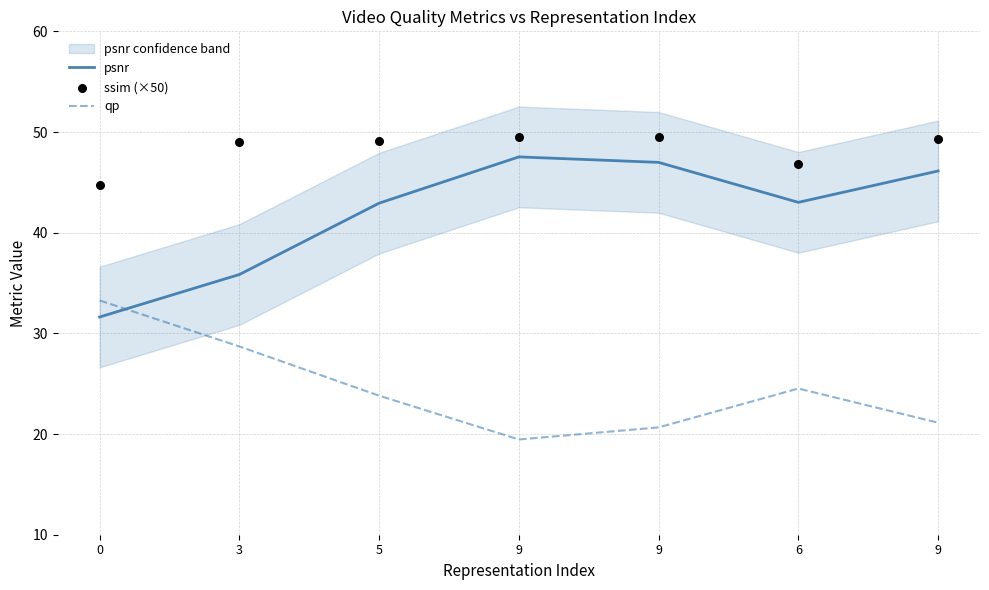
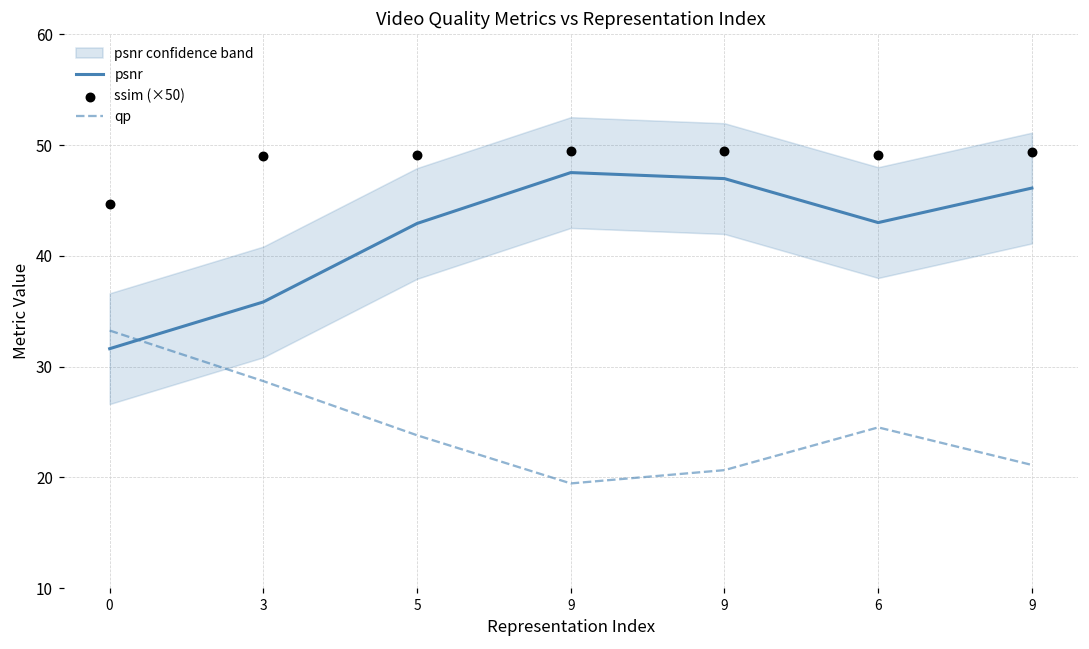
ssim (×50), 6: 46.9 -> 49.1
